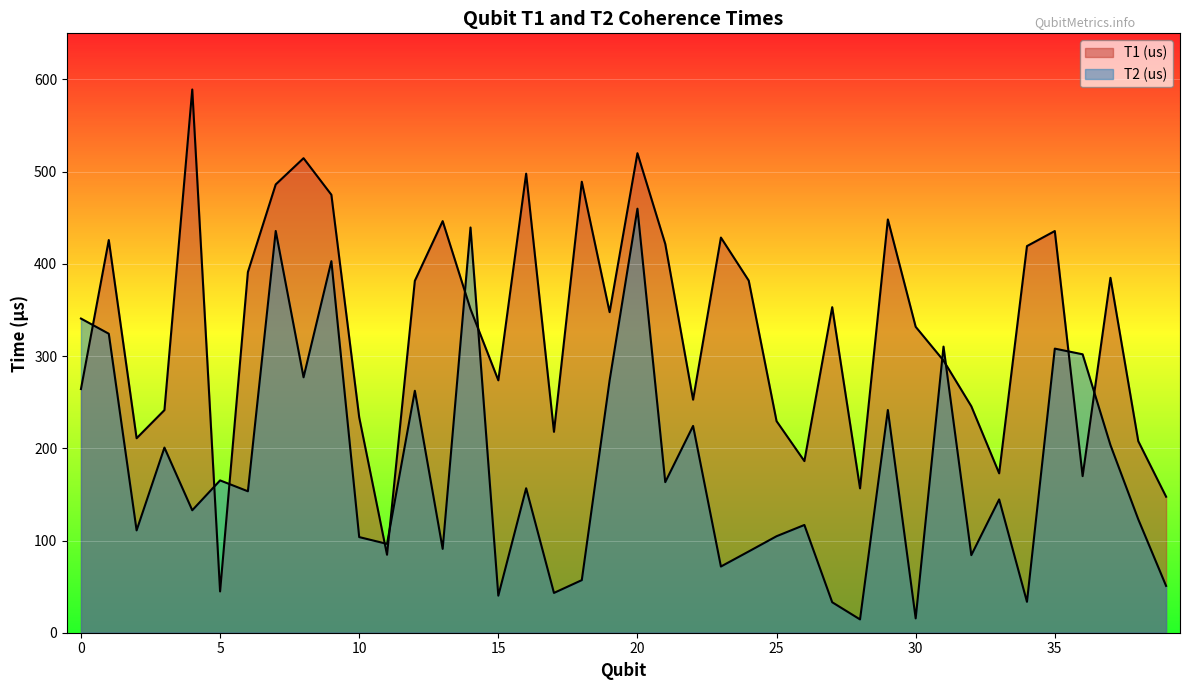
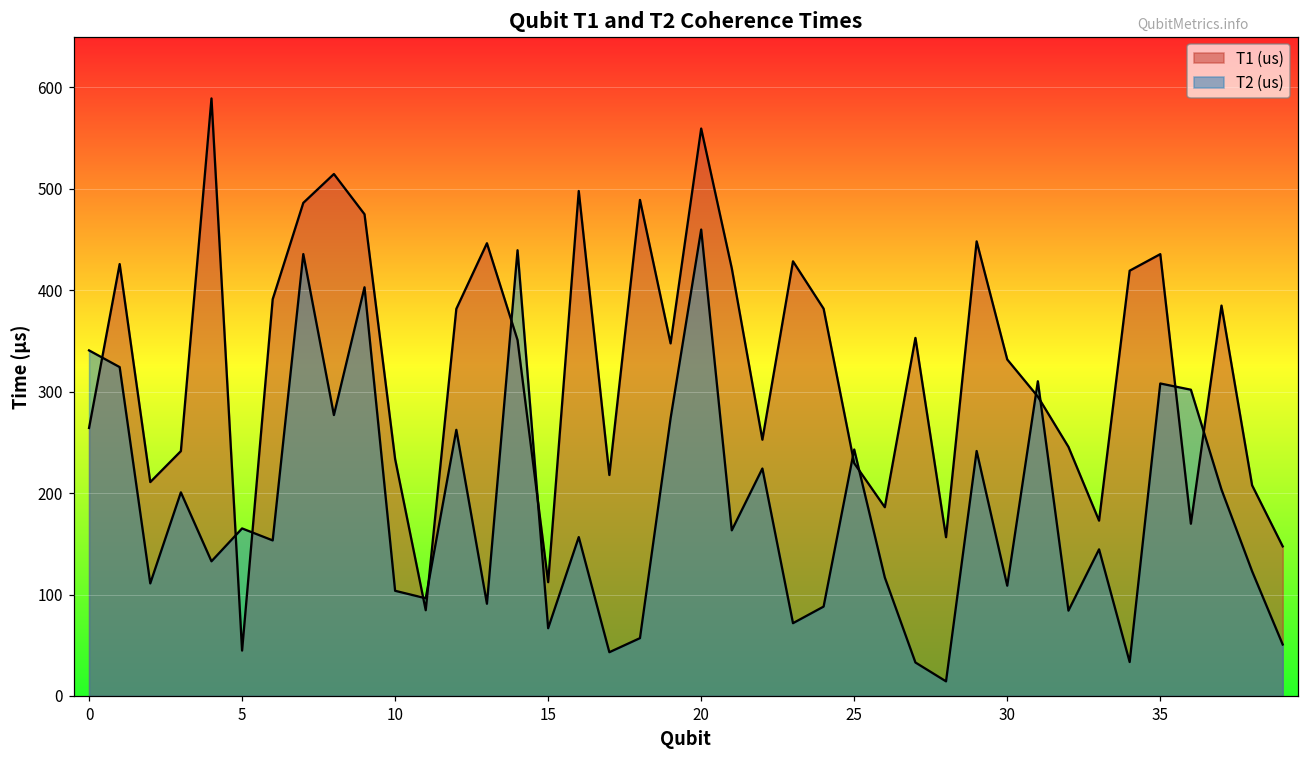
T1 (us), 15: 270 -> 110
T2 (us), 15: 40 -> 70
T1 (us), 20: 520 -> 560
T2 (us), 25: 100 -> 240
T2 (us), 30: 20 -> 110
